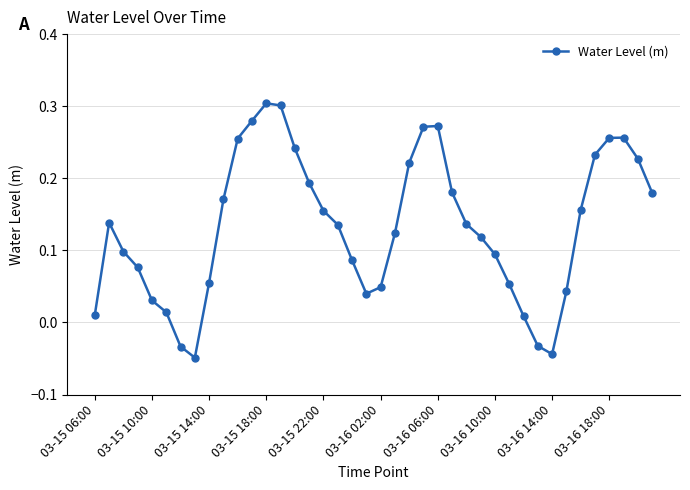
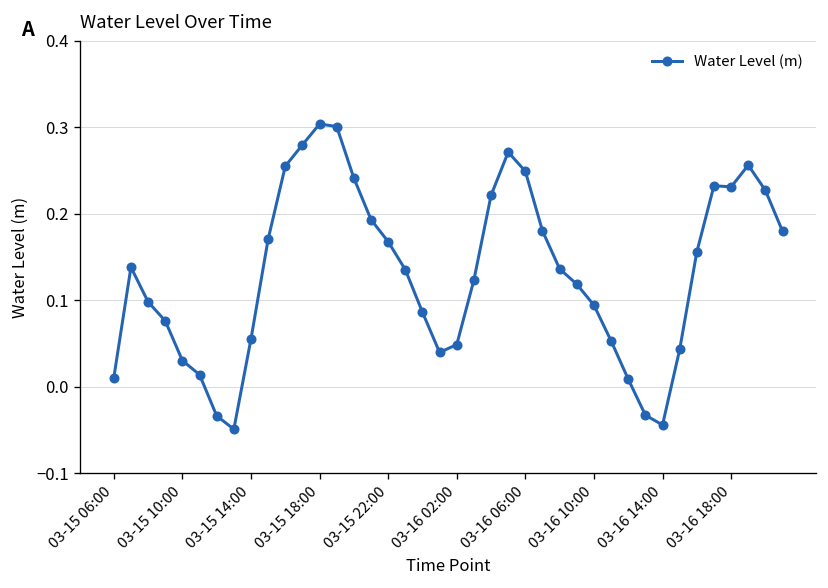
03-15 22:00: 0.15 -> 0.17
03-16 06:00: 0.27 -> 0.25
03-16 18:00: 0.26 -> 0.23
